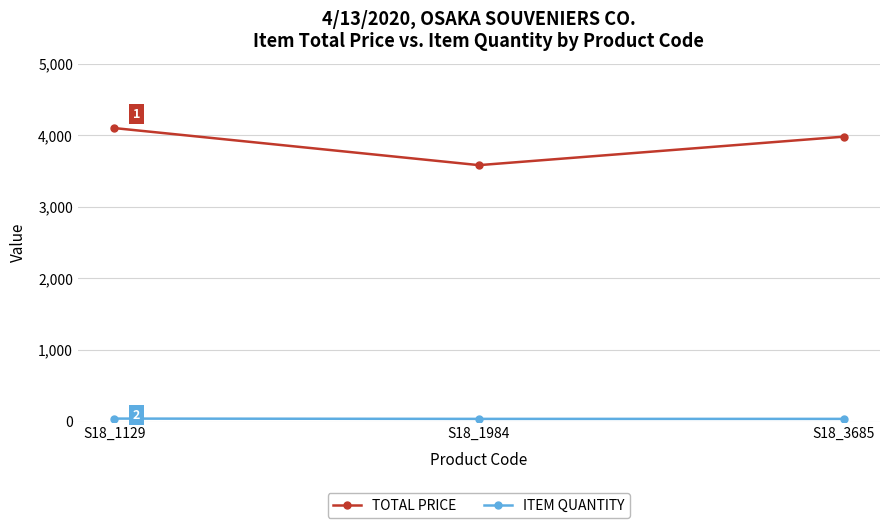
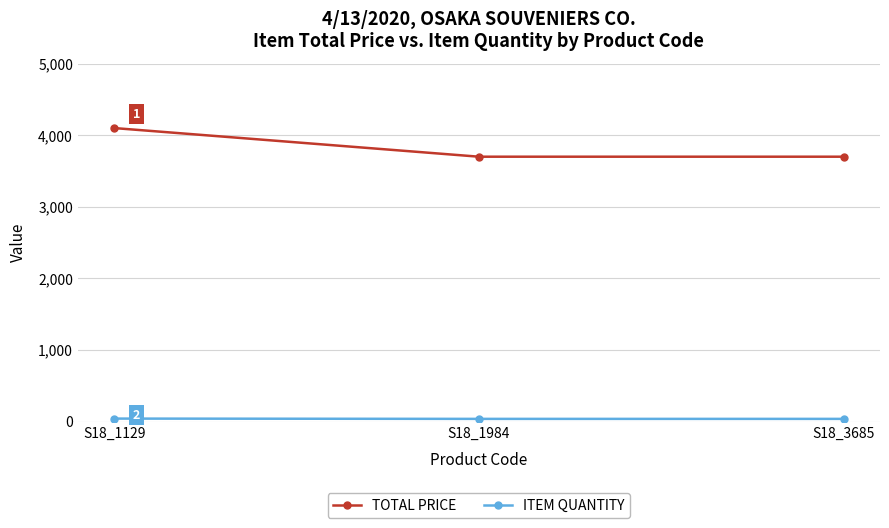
TOTAL PRICE, S18_1984: 3,600 -> 3,700
TOTAL PRICE, S18_3685: 4,000 -> 3,700
